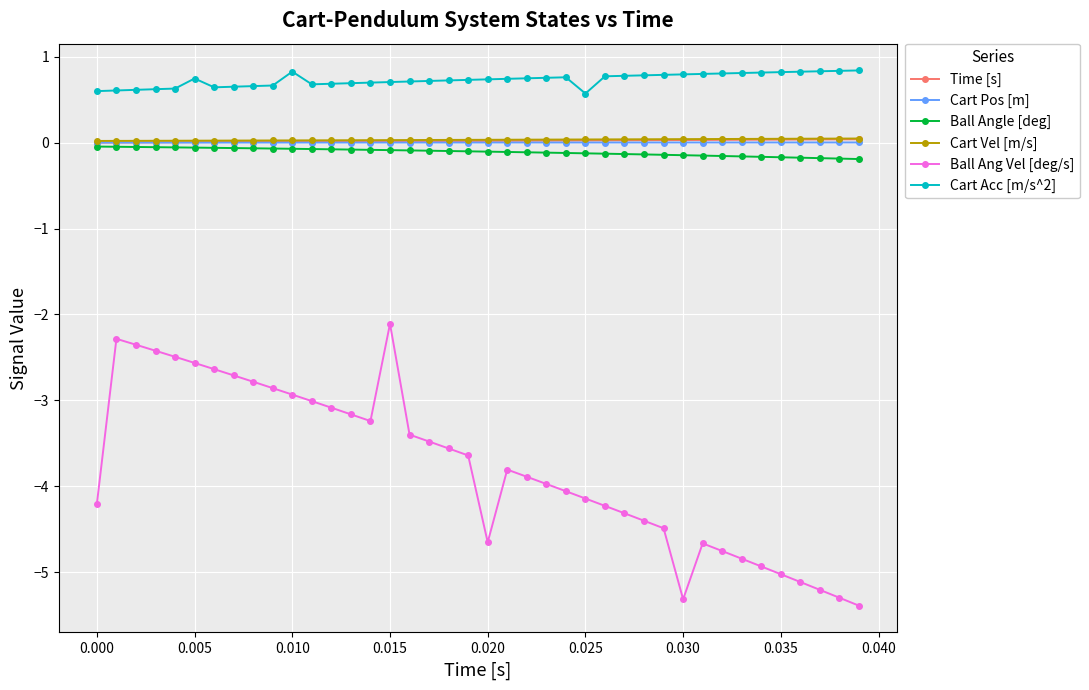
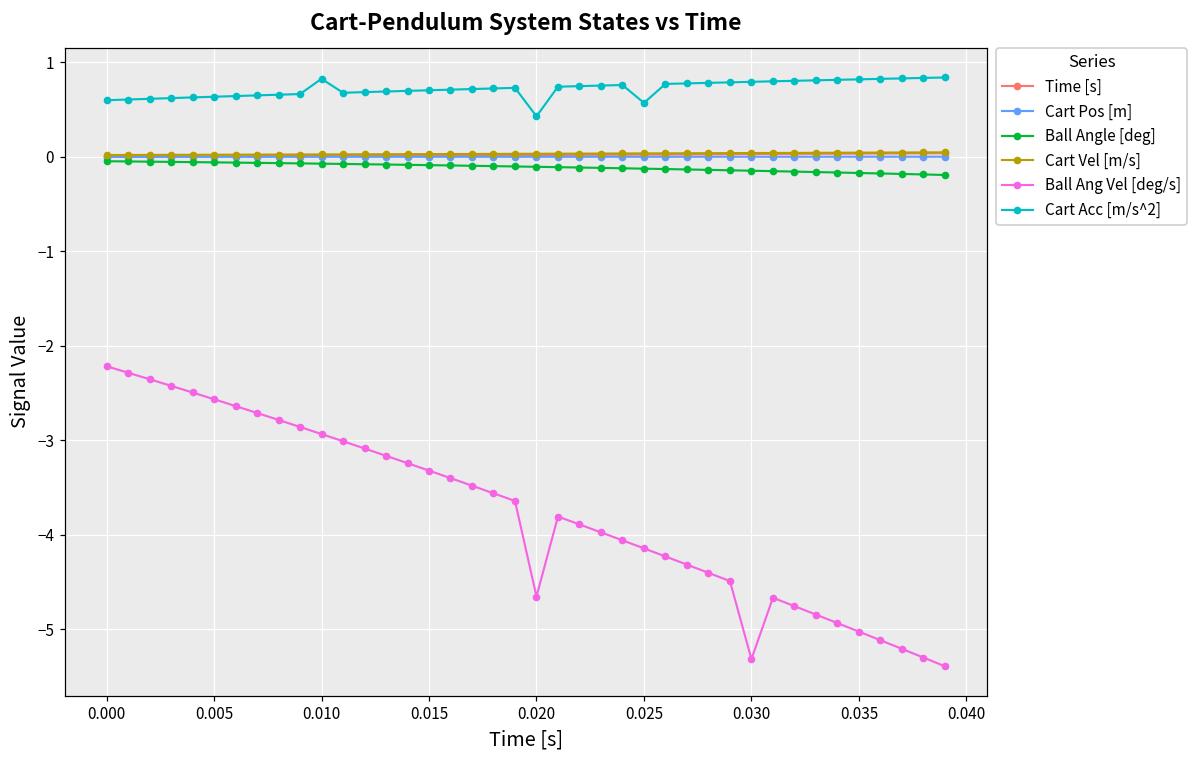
Ball Ang Vel [deg/s], 0.000: -4.2 -> -2.2
Cart Acc [m/s^2], 0.005: 0.7 -> 0.6
Ball Ang Vel [deg/s], 0.015: -2.1 -> -3.3
Cart Acc [m/s^2], 0.020: 0.7 -> 0.4
